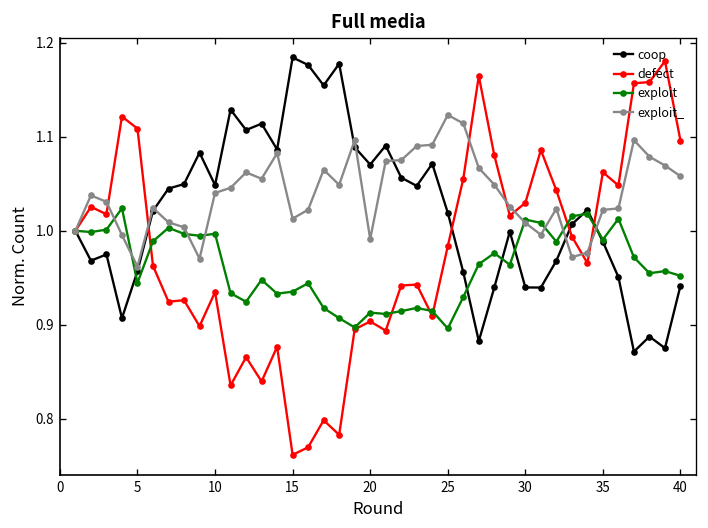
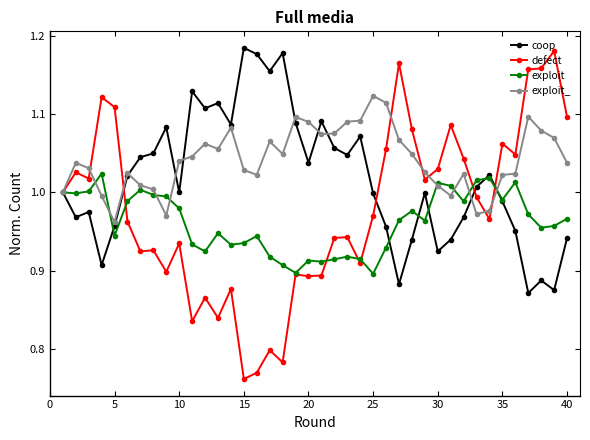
coop, 10: 1.05 -> 1.00
exploit, 10: 1.00 -> 0.98
exploit_, 15: 1.01 -> 1.03
coop, 20: 1.07 -> 1.04
defect, 20: 0.90 -> 0.89
exploit_, 20: 0.99 -> 1.09
coop, 25: 1.02 -> 1.00
defect, 25: 0.98 -> 0.97
coop, 30: 0.94 -> 0.92
exploit, 40: 0.95 -> 0.97
exploit_, 40: 1.06 -> 1.04
